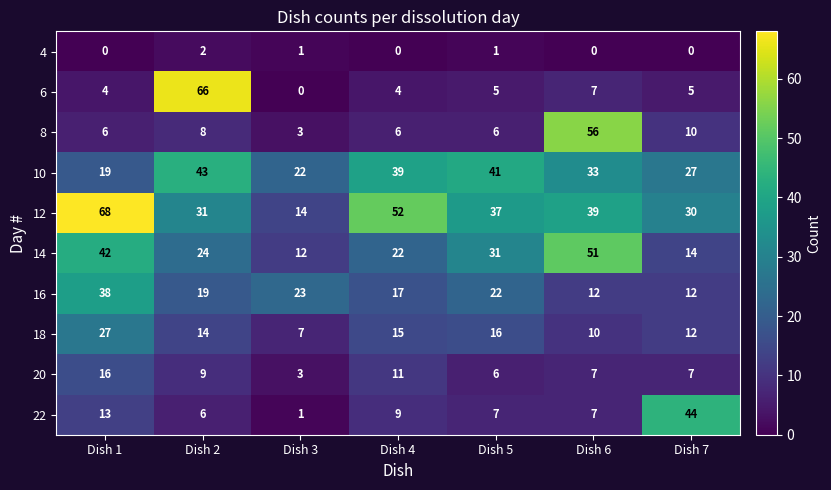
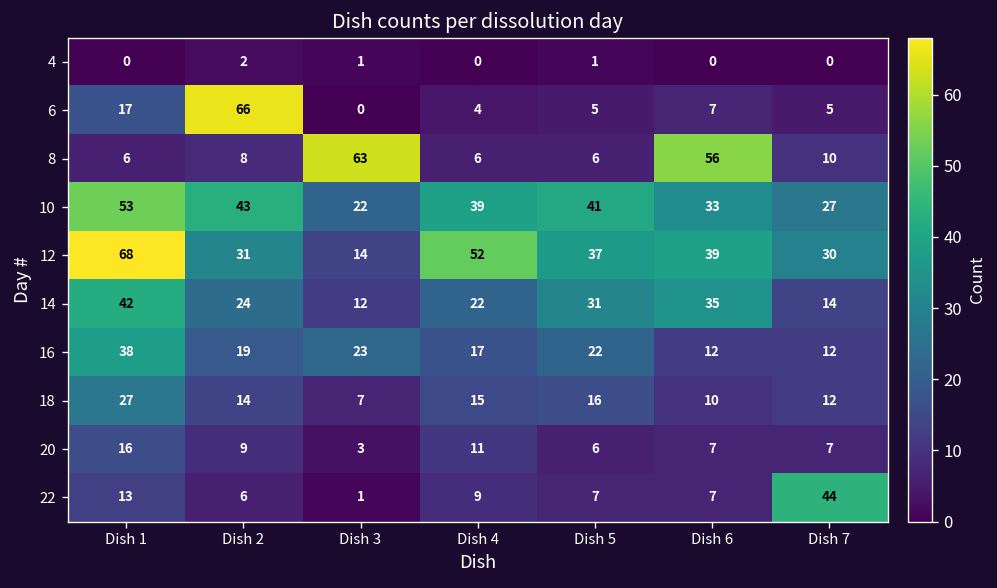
6, Dish 1: 4 -> 17
8, Dish 3: 3 -> 63
10, Dish 1: 19 -> 53
14, Dish 6: 51 -> 35
